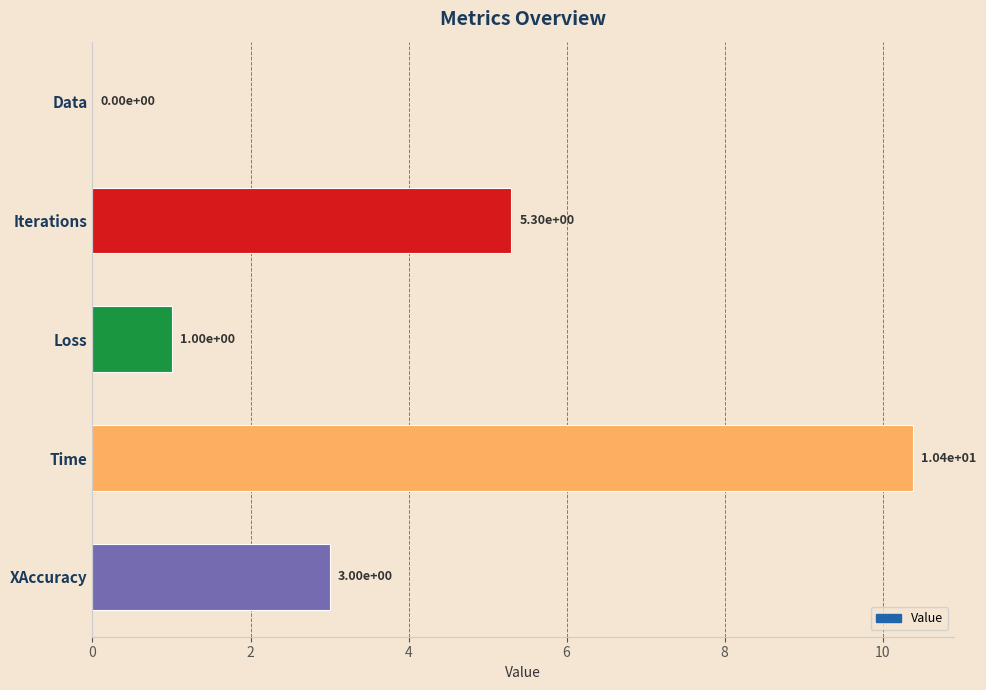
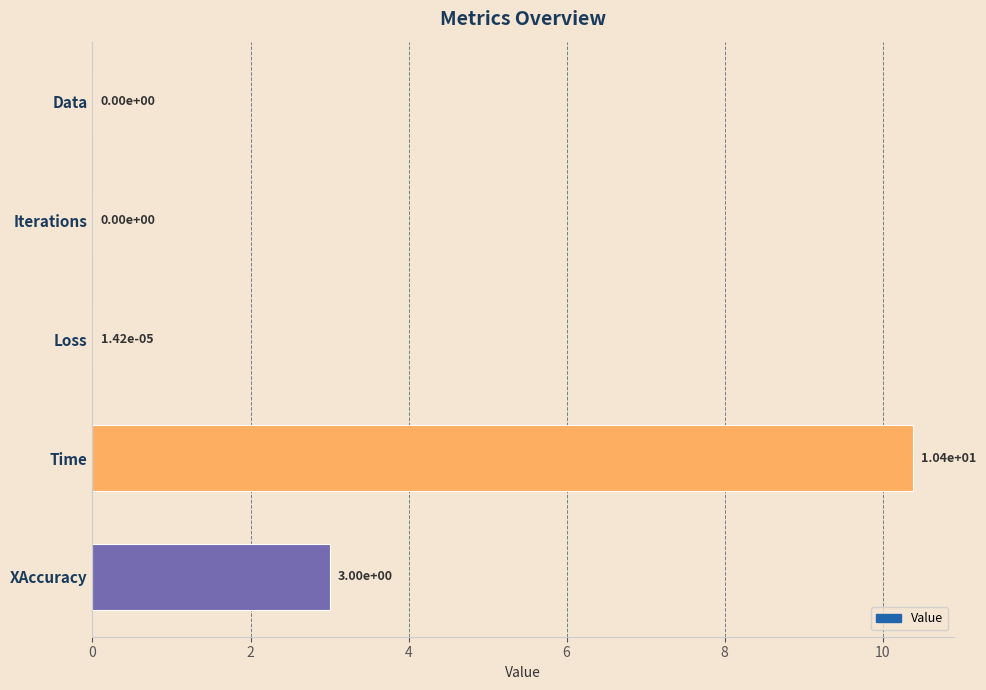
Iterations: 5.30e+00 -> 0.00e+00
Loss: 1.00e+00 -> 1.42e-05
